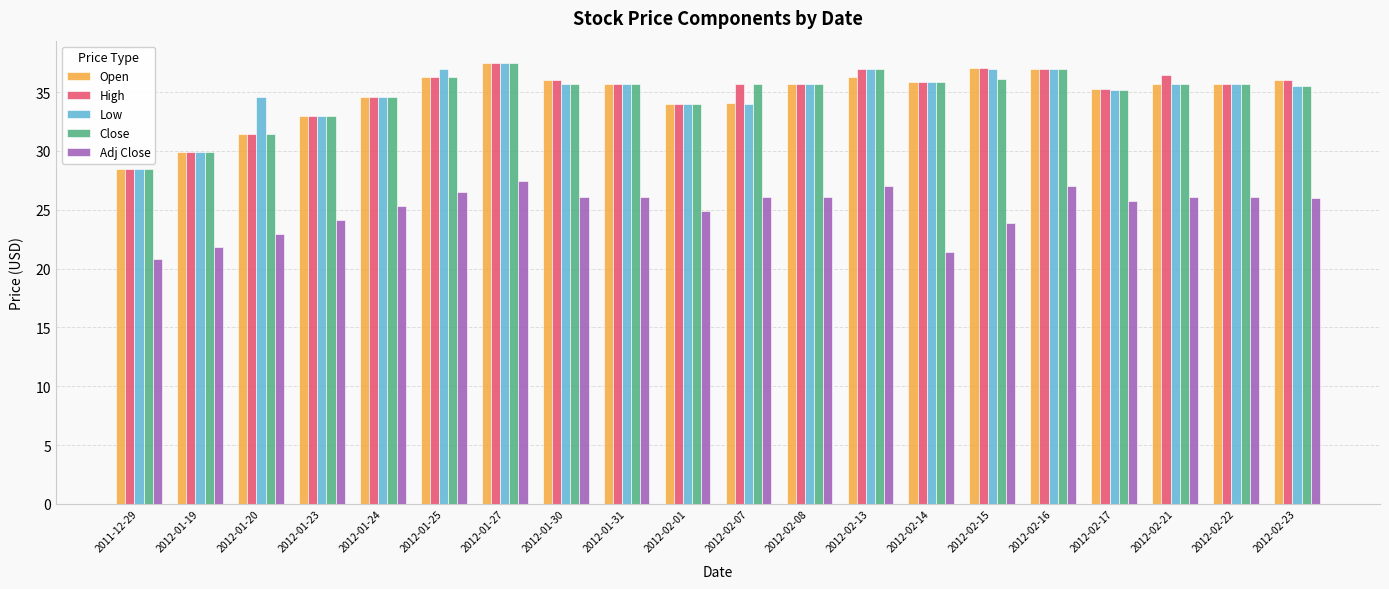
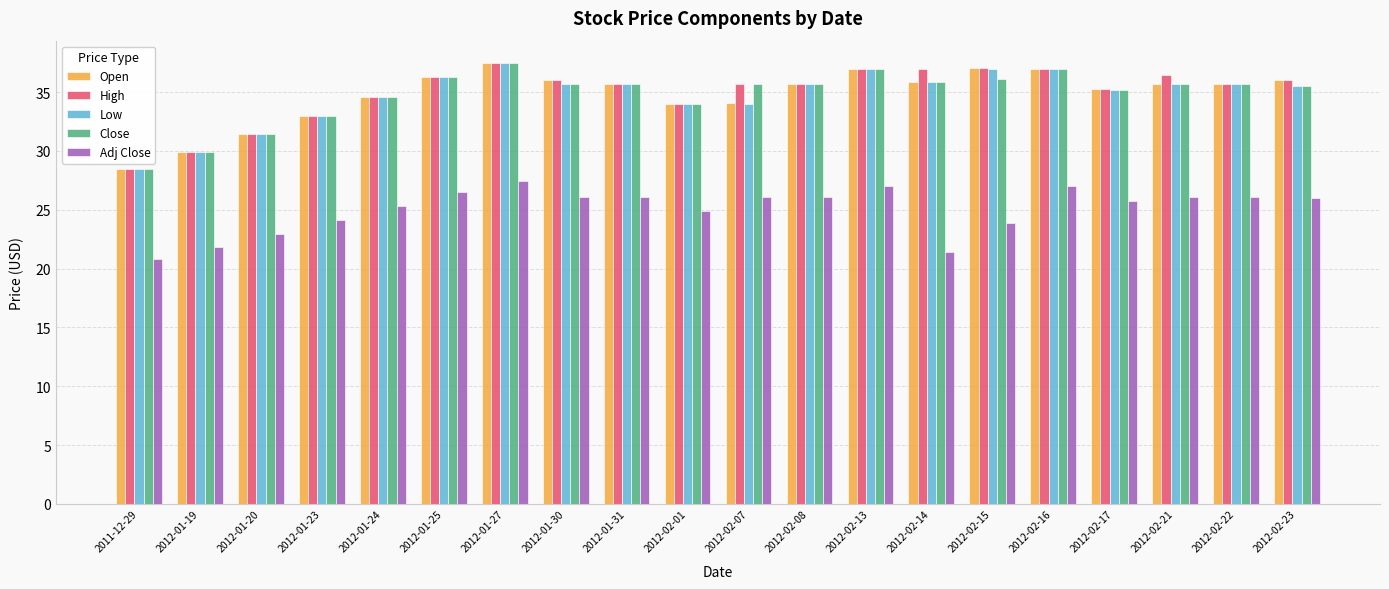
Low, 2012-01-20: 34.6 -> 31.4
Low, 2012-01-25: 37.0 -> 36.3
Open, 2012-02-13: 36.3 -> 37.0
High, 2012-02-14: 35.9 -> 37.0
